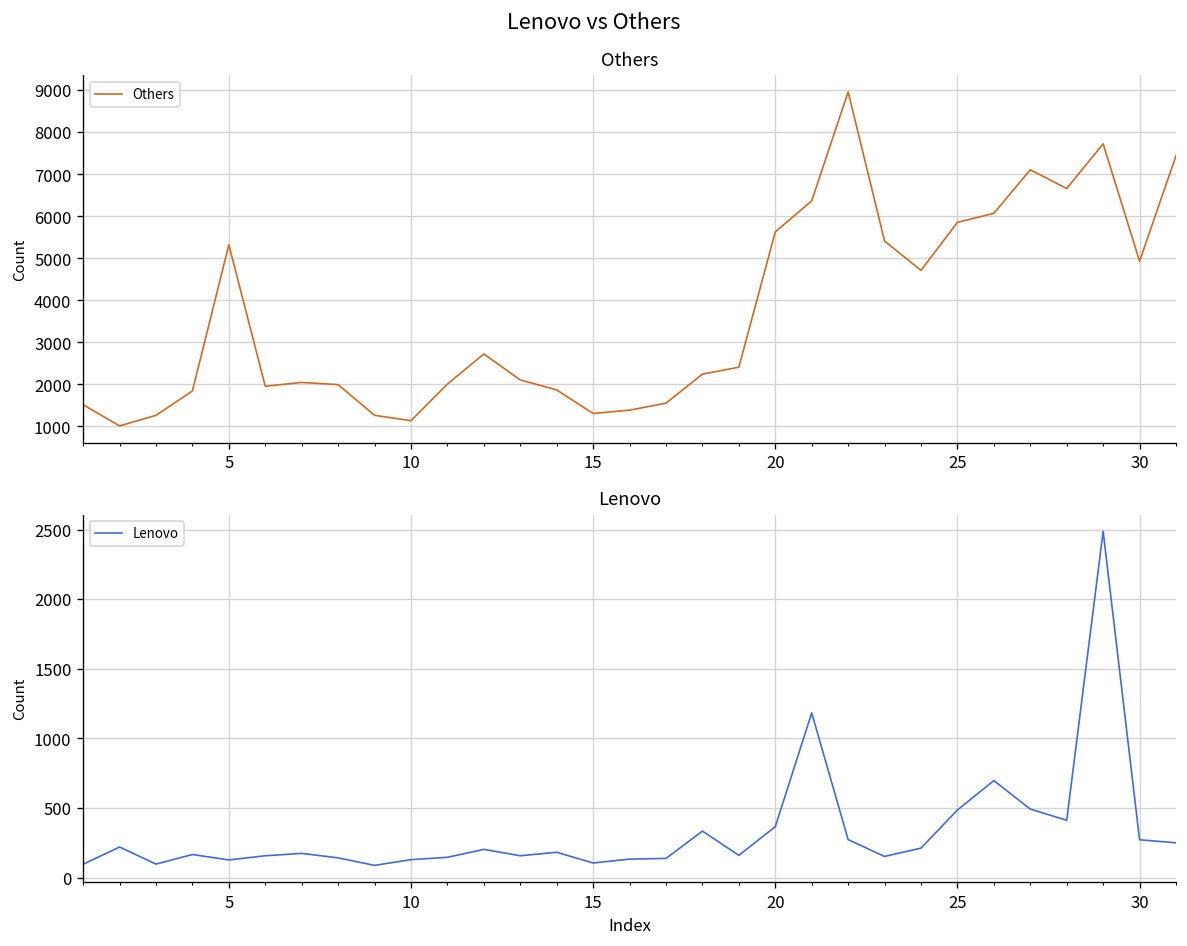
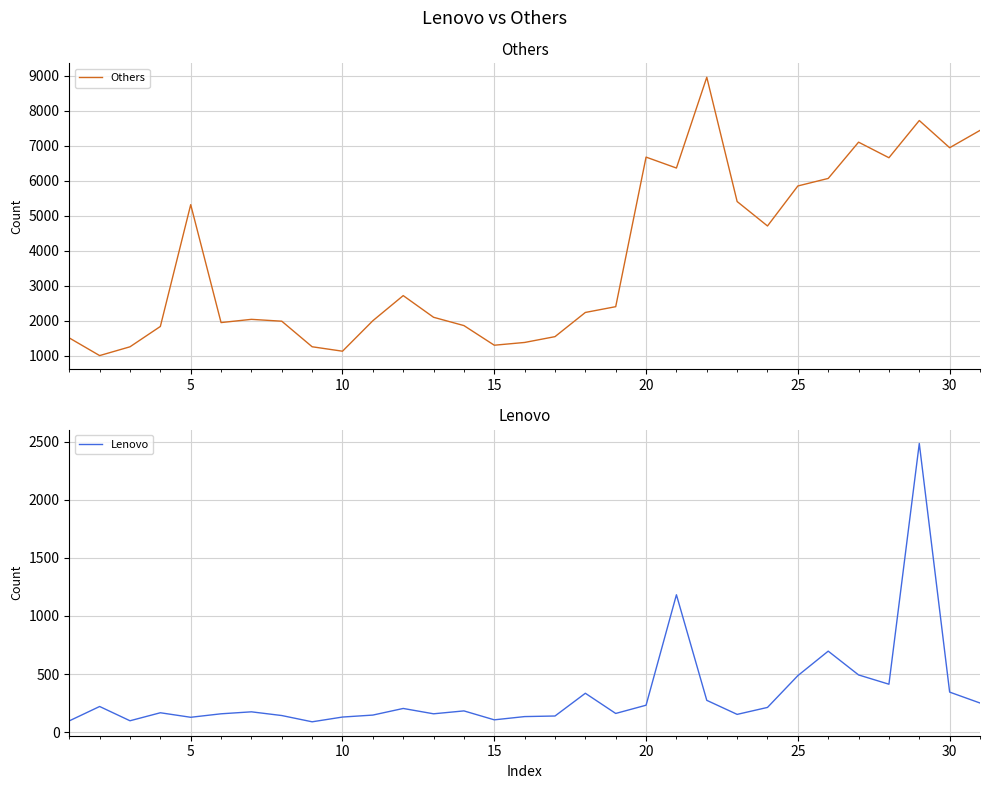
Others, 20: 5600 -> 6700
Others, 30: 4900 -> 6900
Lenovo, 20: 370 -> 230
Lenovo, 30: 270 -> 340
